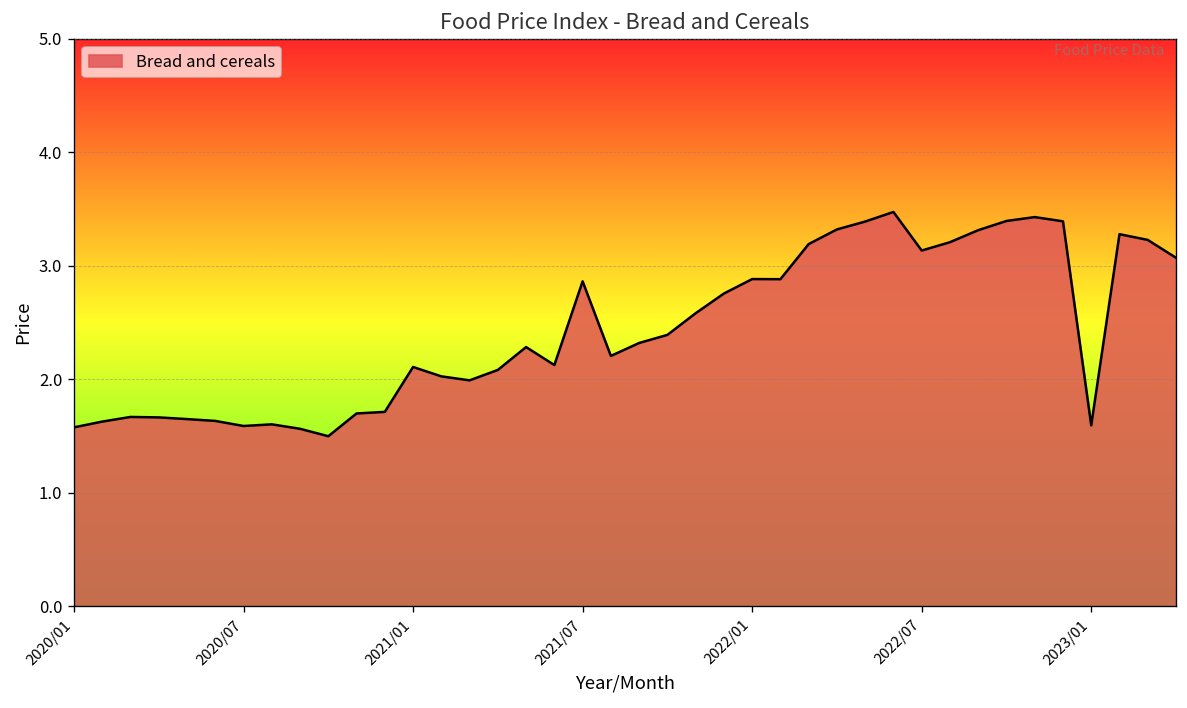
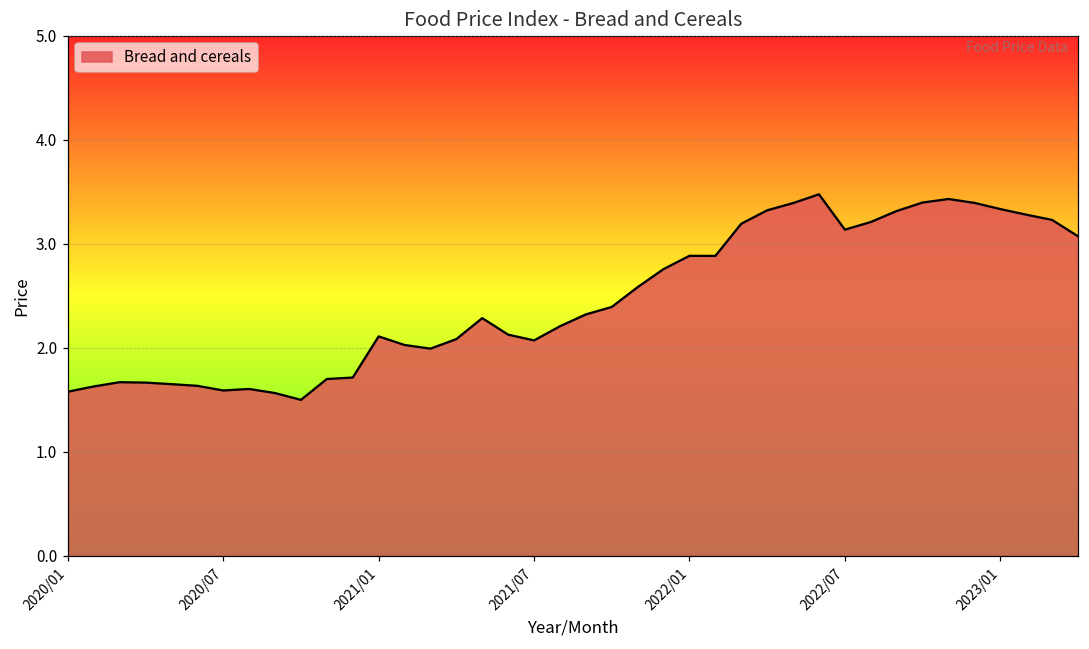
2021/07: 2.9 -> 2.1
2023/01: 1.6 -> 3.3
